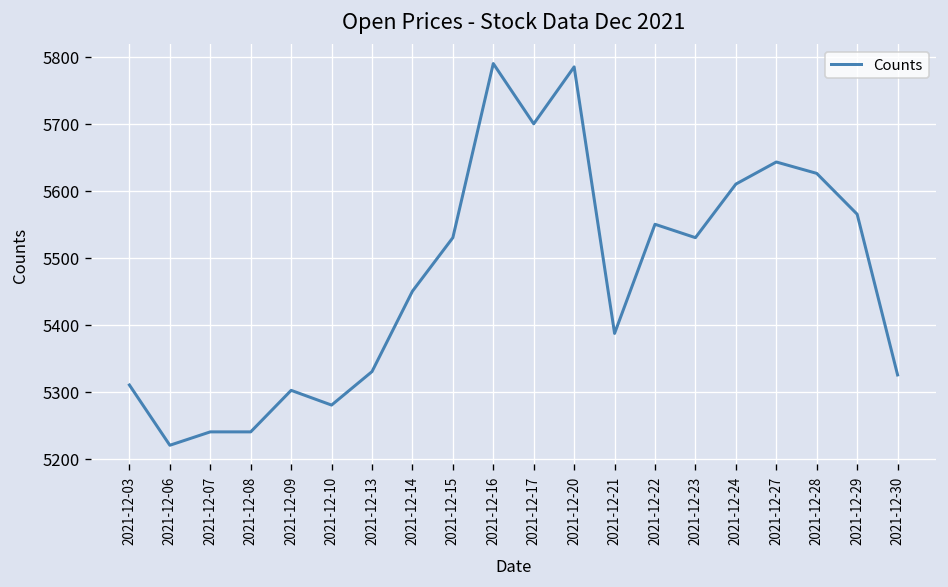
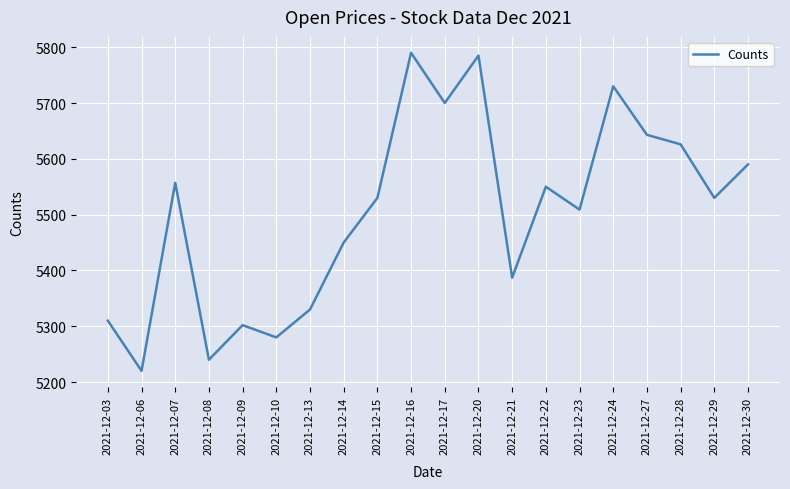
2021-12-07: 5240 -> 5560
2021-12-23: 5530 -> 5510
2021-12-24: 5610 -> 5730
2021-12-29: 5570 -> 5530
2021-12-30: 5330 -> 5590
